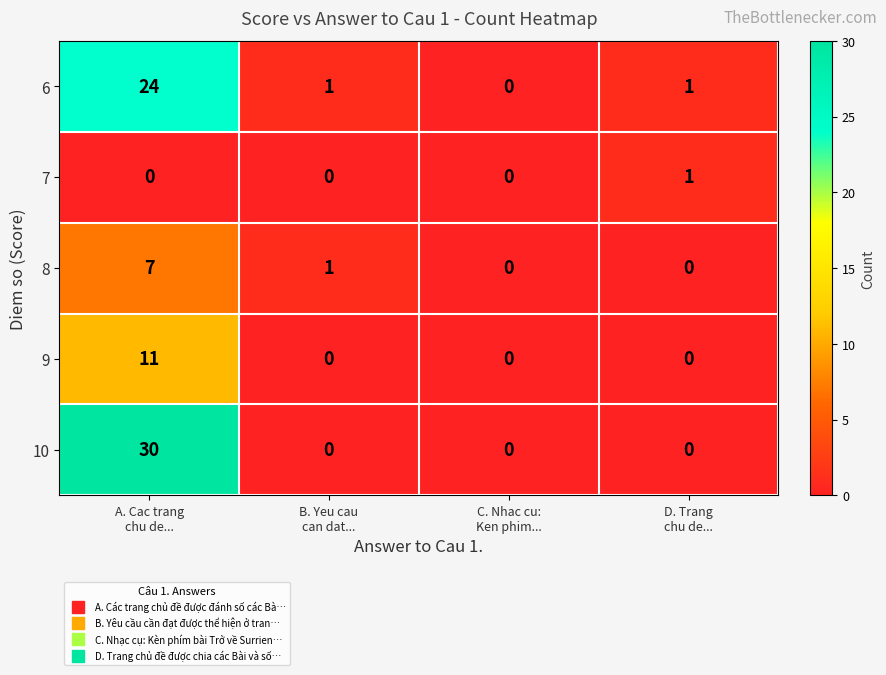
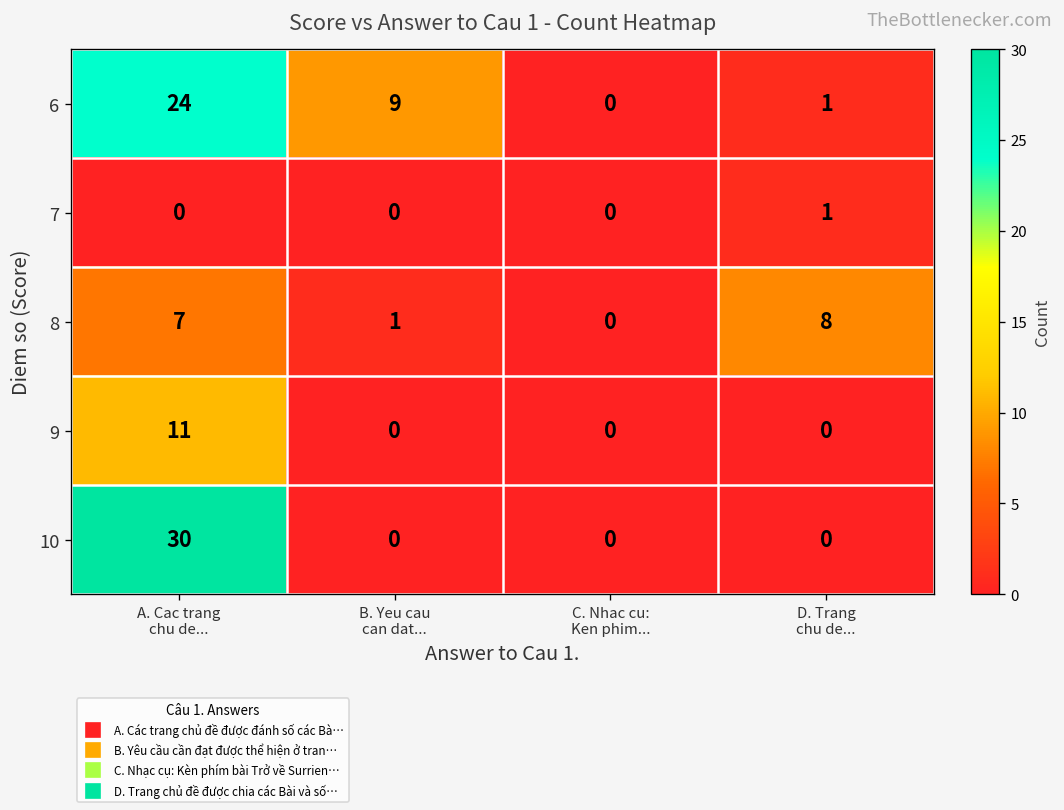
6, B. Yeu cau can dat...: 1 -> 9
8, D. Trang chu de...: 0 -> 8
